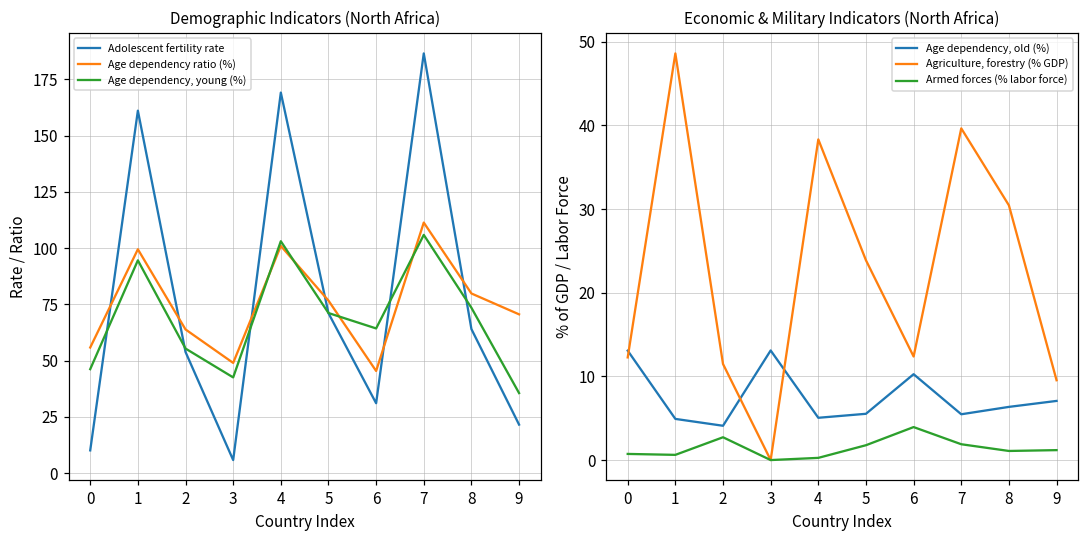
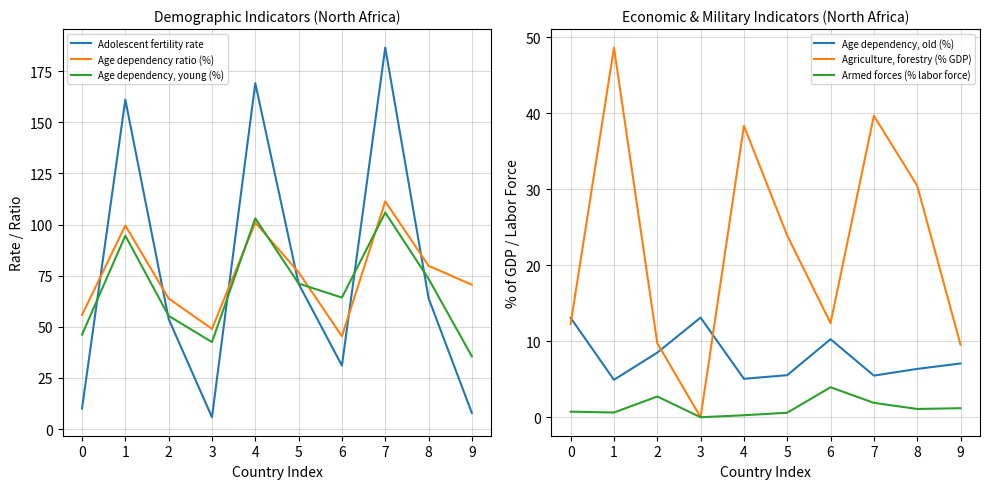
Demographic Indicators (North Africa), Adolescent fertility rate, 9: 22 -> 8
Economic & Military Indicators (North Africa), Age dependency, old (%), 2: 4 -> 9
Economic & Military Indicators (North Africa), Agriculture, forestry (% GDP), 2: 11 -> 10
Economic & Military Indicators (North Africa), Armed forces (% labor force), 5: 2 -> 1
